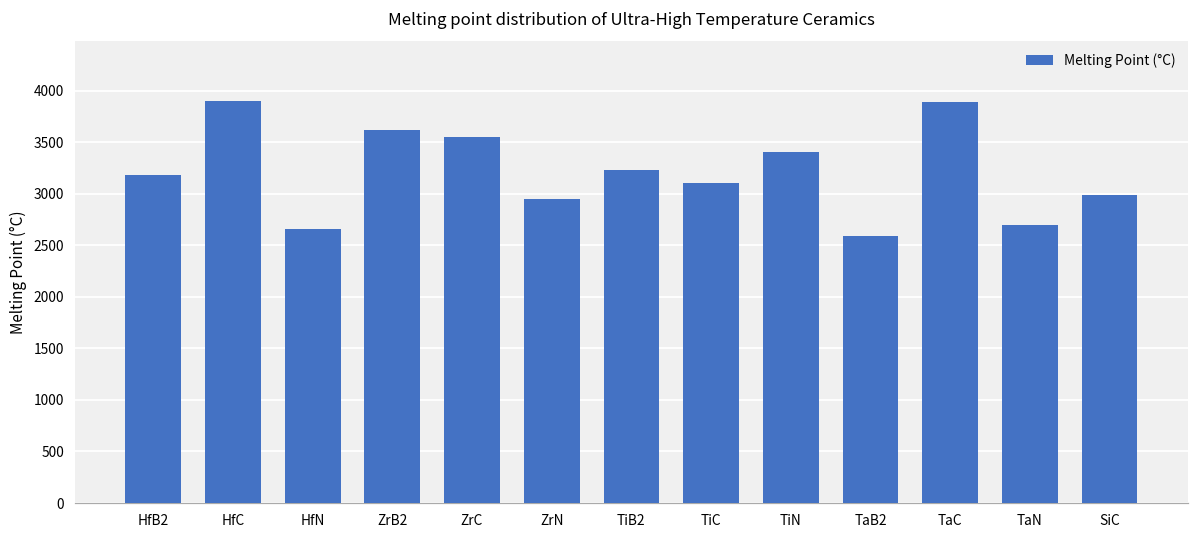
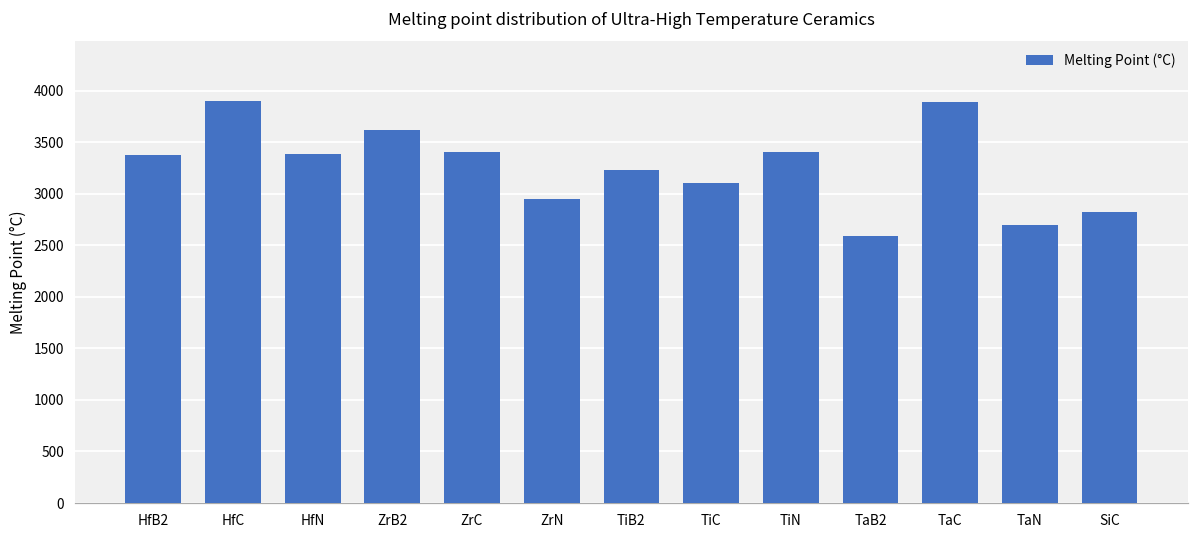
HfB2: 3200 -> 3400
HfN: 2700 -> 3400
ZrC: 3600 -> 3400
SiC: 3000 -> 2800
